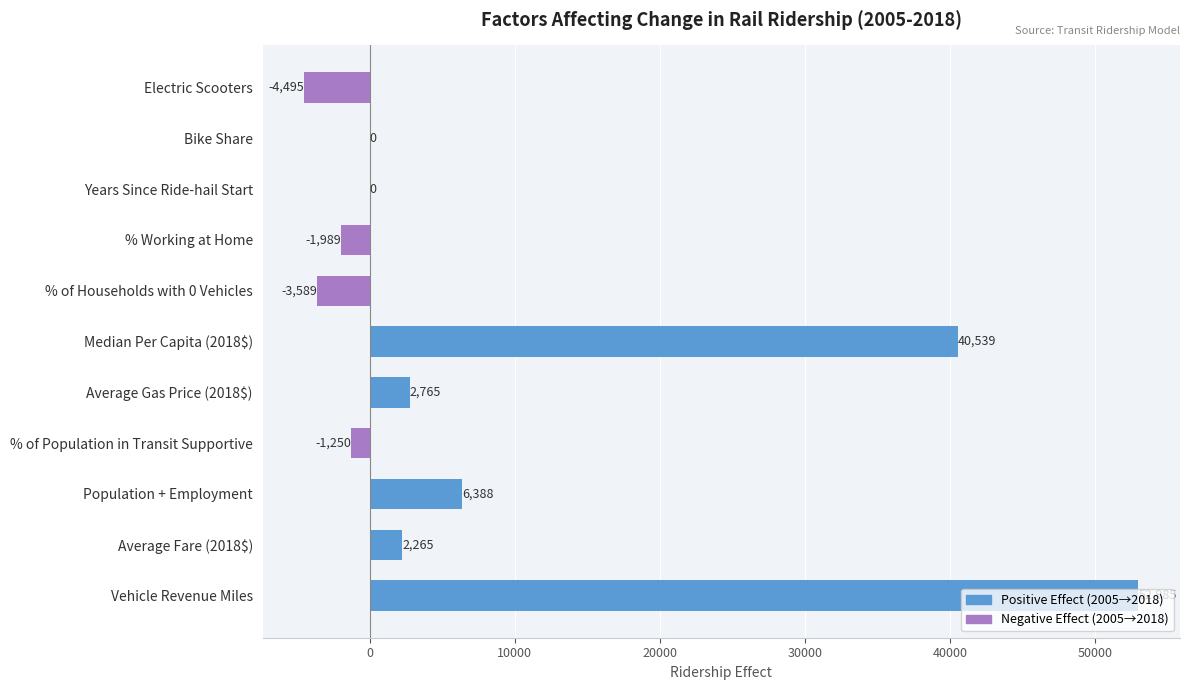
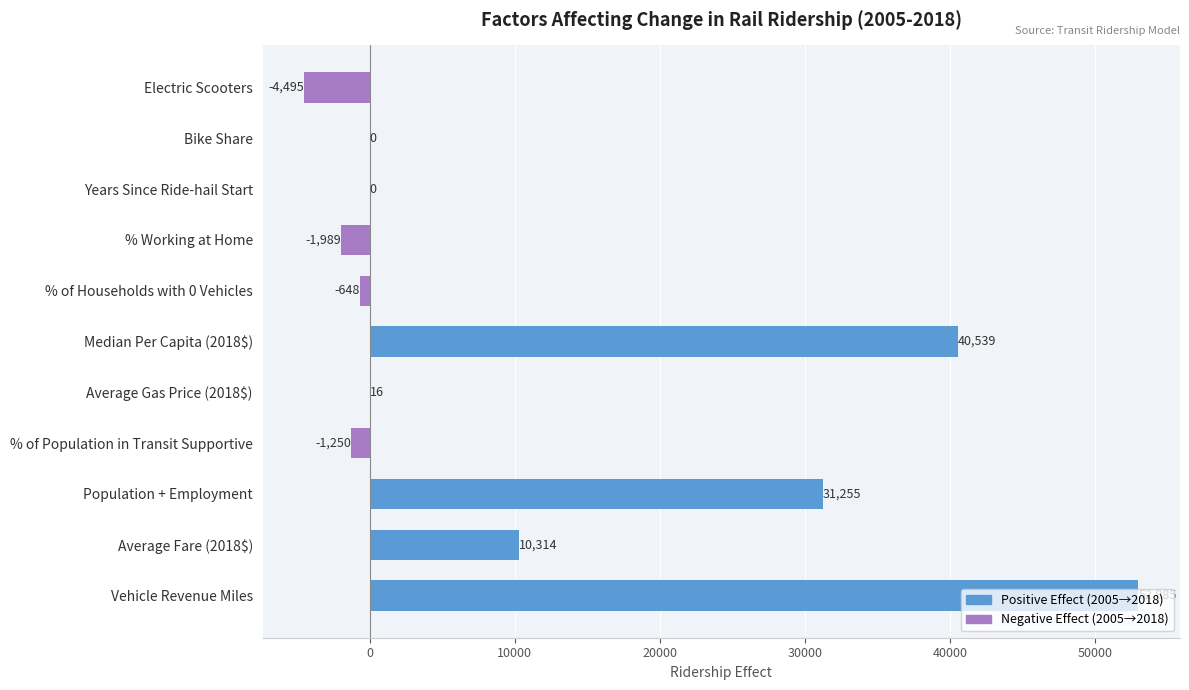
% of Households with 0 Vehicles: -3,589 -> -648
Average Gas Price (2018$): 2,765 -> 16
Population + Employment: 6,388 -> 31,255
Average Fare (2018$): 2,265 -> 10,314
